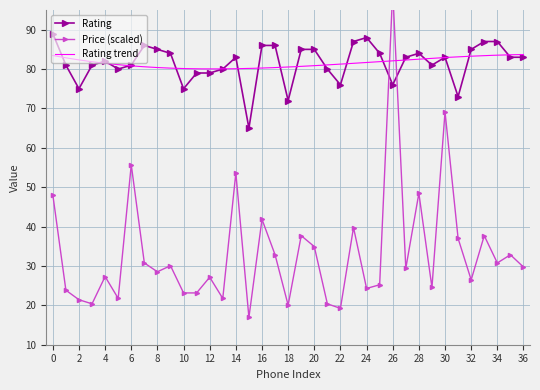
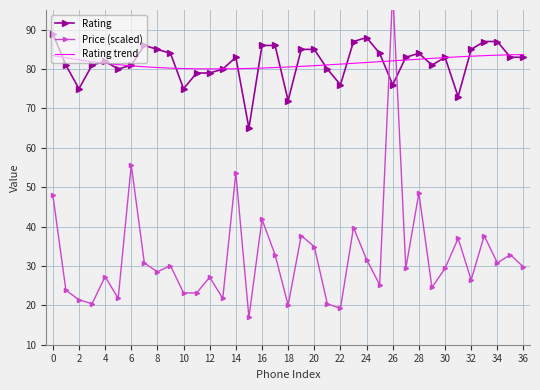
Price (scaled), 24: 24 -> 32
Price (scaled), 30: 69 -> 29
